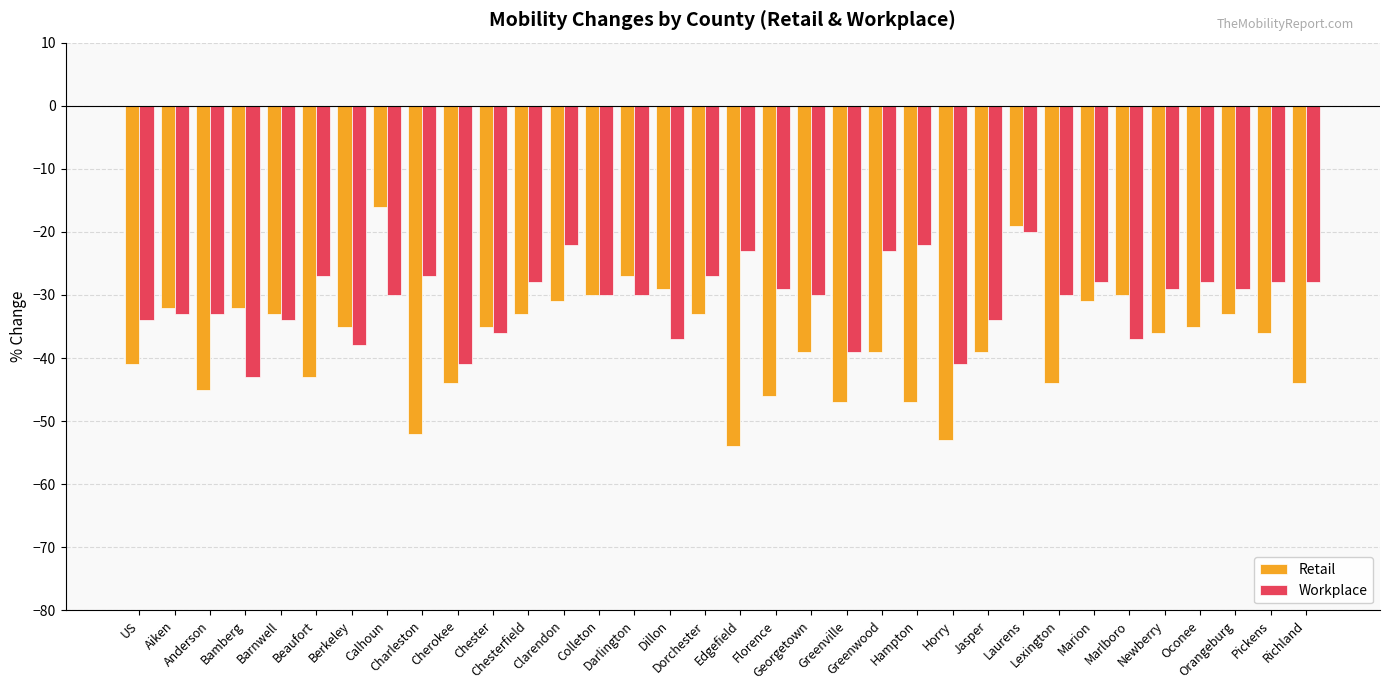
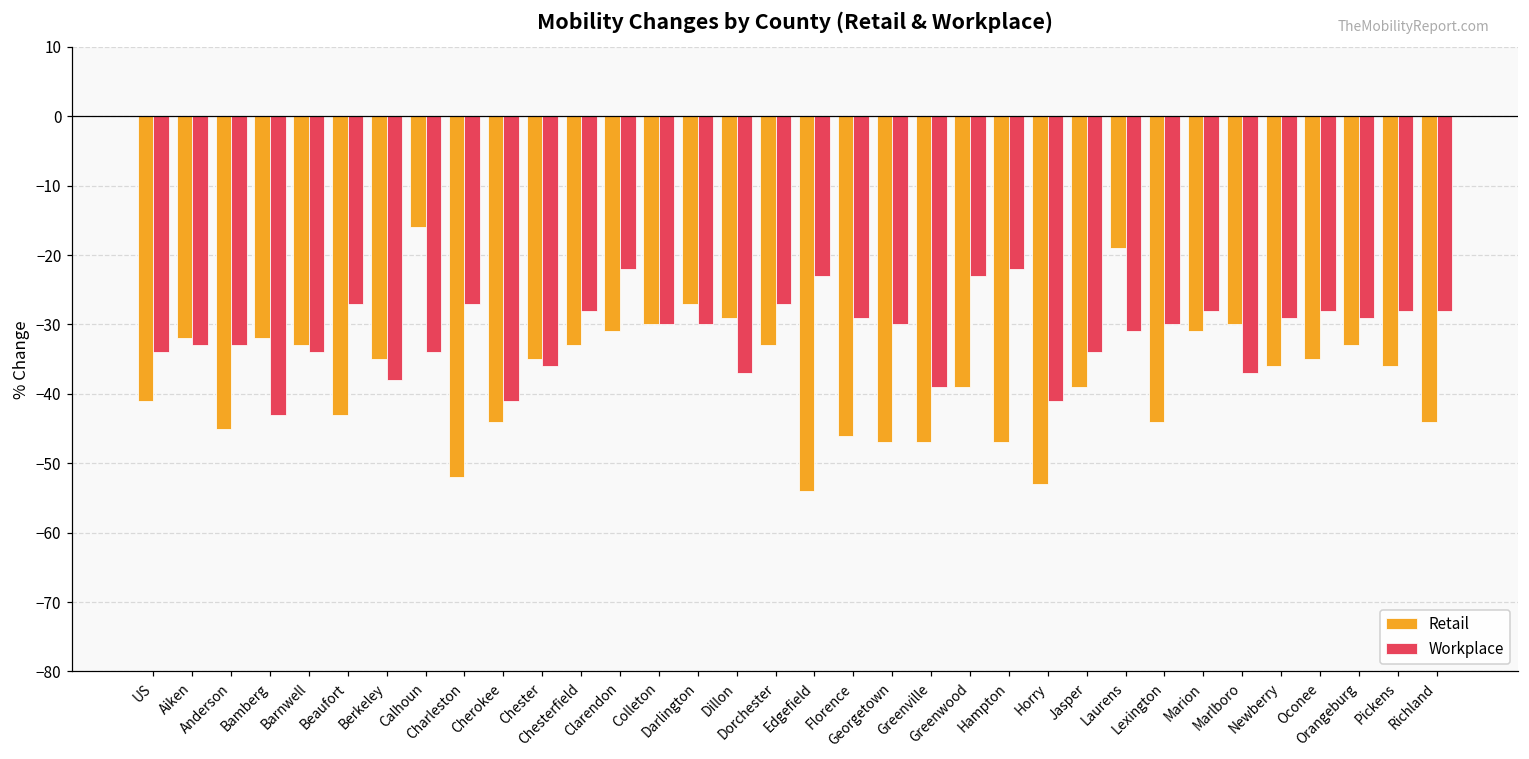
Workplace, Calhoun: -30 -> -34
Retail, Georgetown: -39 -> -47
Workplace, Laurens: -20 -> -31
